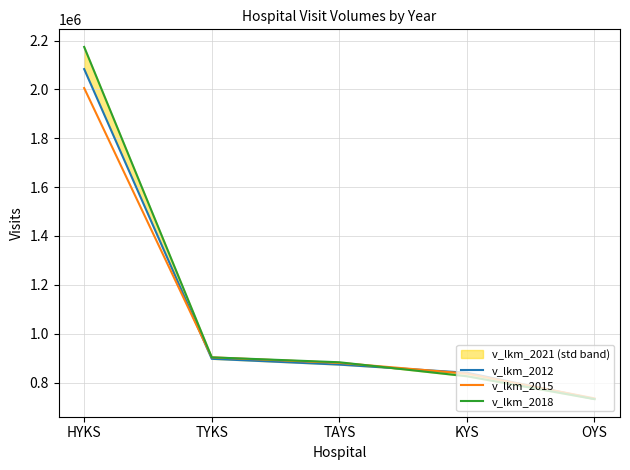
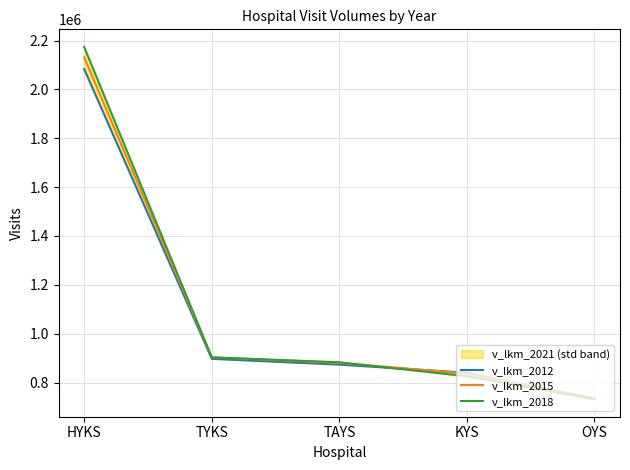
v_lkm_2015, HYKS: 2010000 -> 2130000
